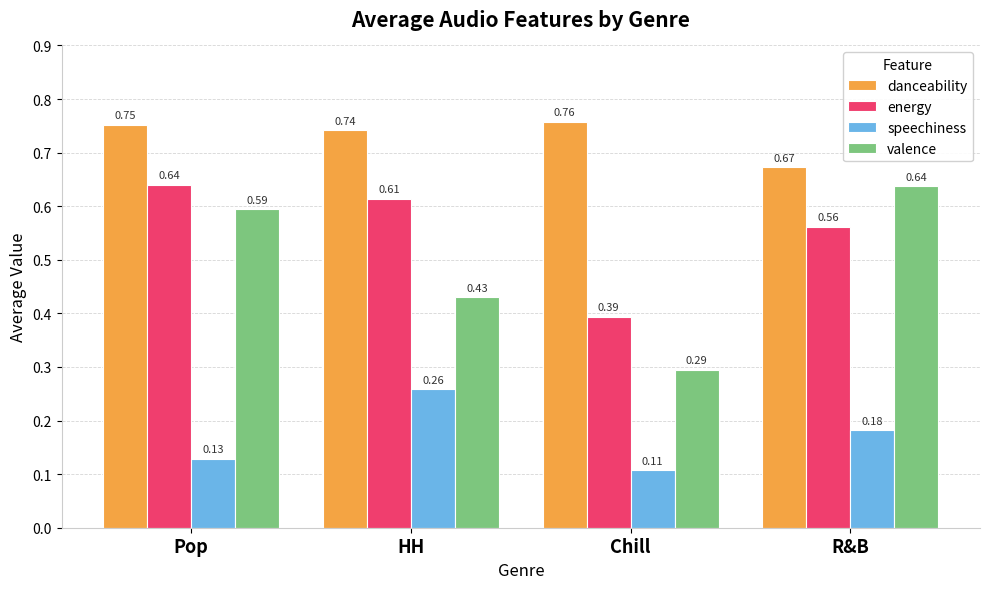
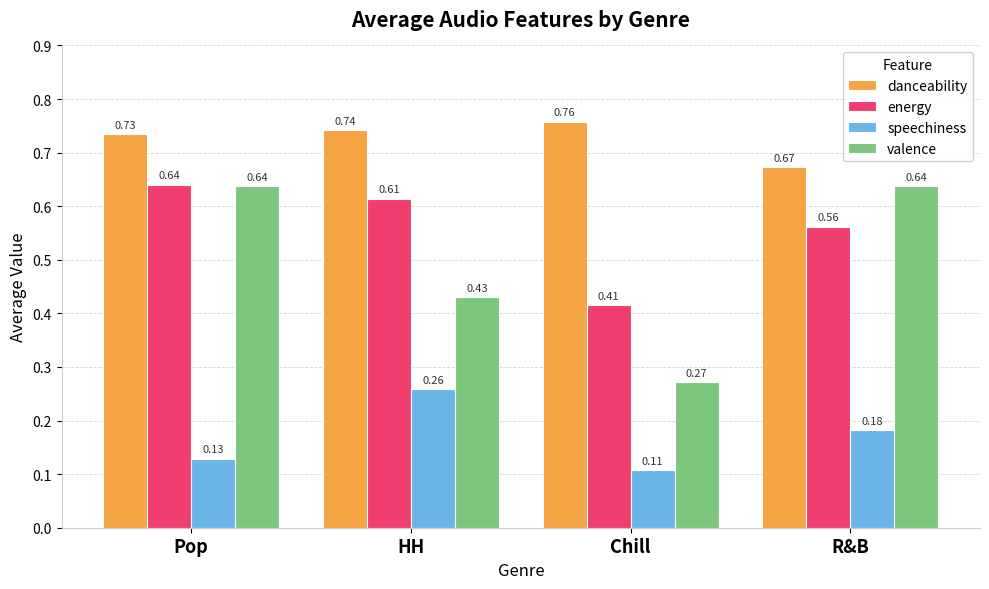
danceability, Pop: 0.75 -> 0.73
valence, Pop: 0.59 -> 0.64
energy, Chill: 0.39 -> 0.41
valence, Chill: 0.29 -> 0.27
